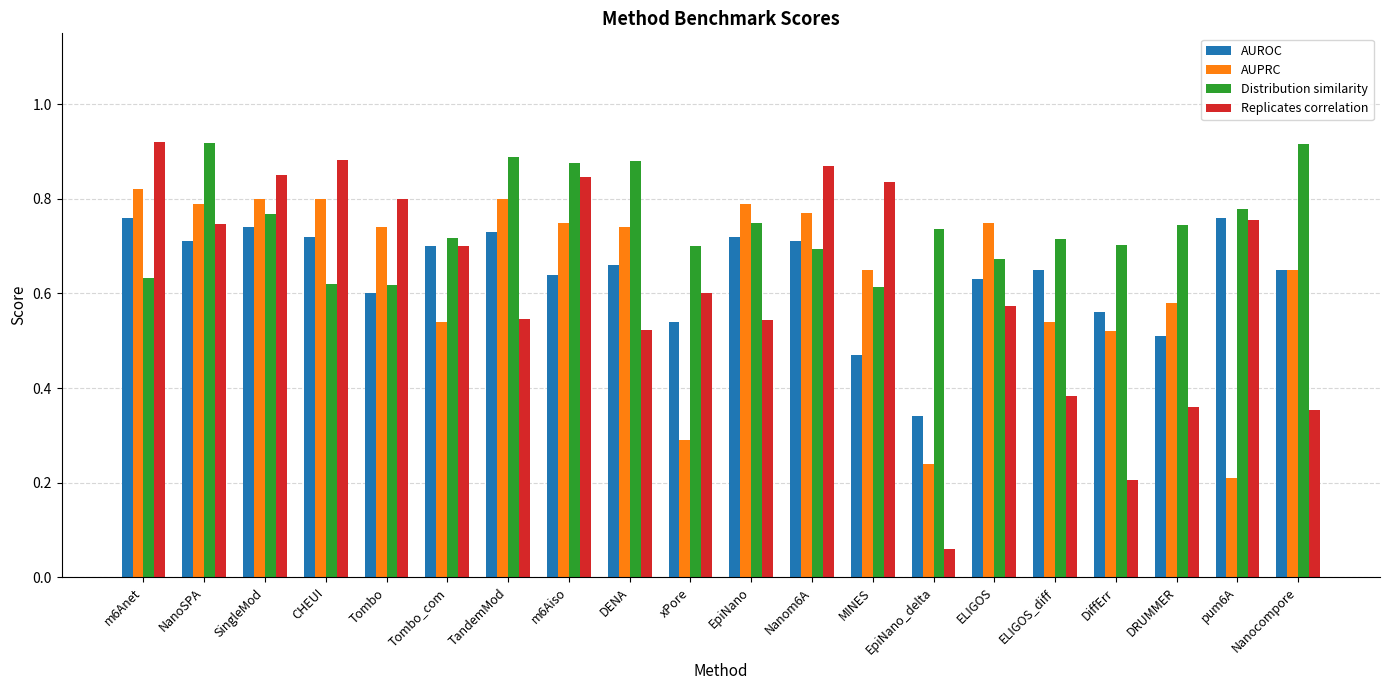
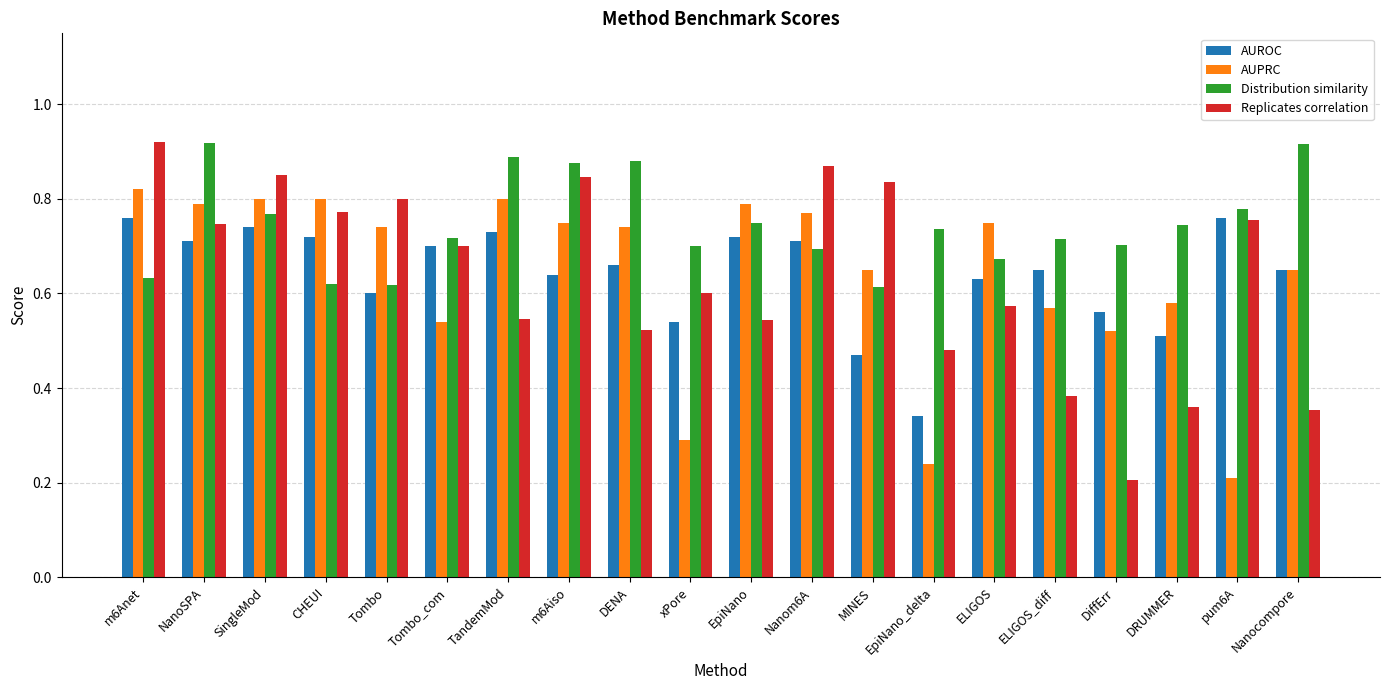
Replicates correlation, CHEUI: 0.88 -> 0.77
Replicates correlation, EpiNano_delta: 0.06 -> 0.48
AUPRC, ELIGOS_diff: 0.54 -> 0.57
